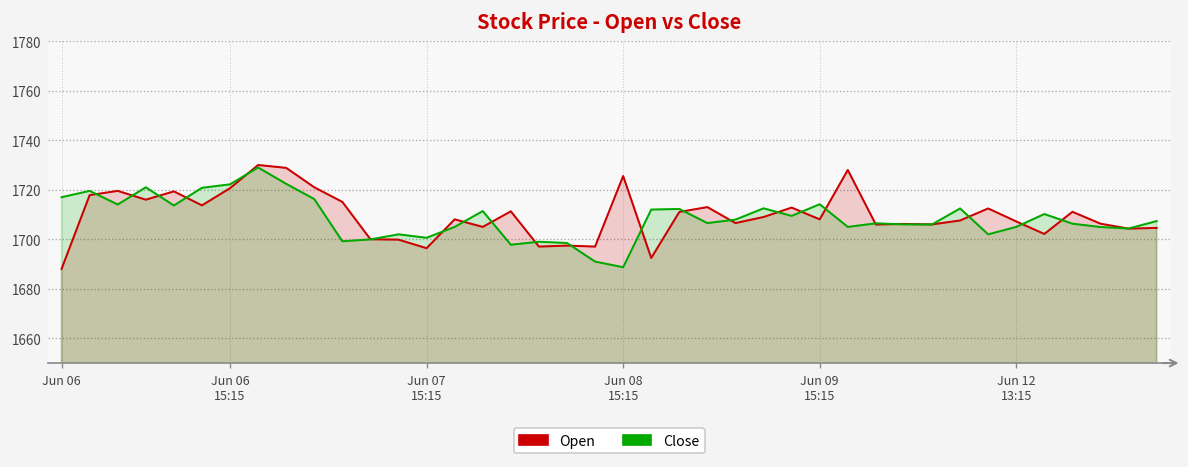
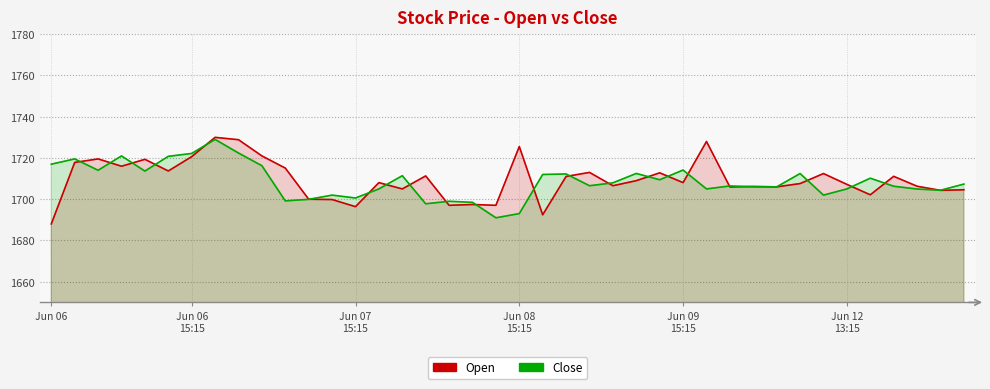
Close, Jun 08 15:15: 1689 -> 1693
